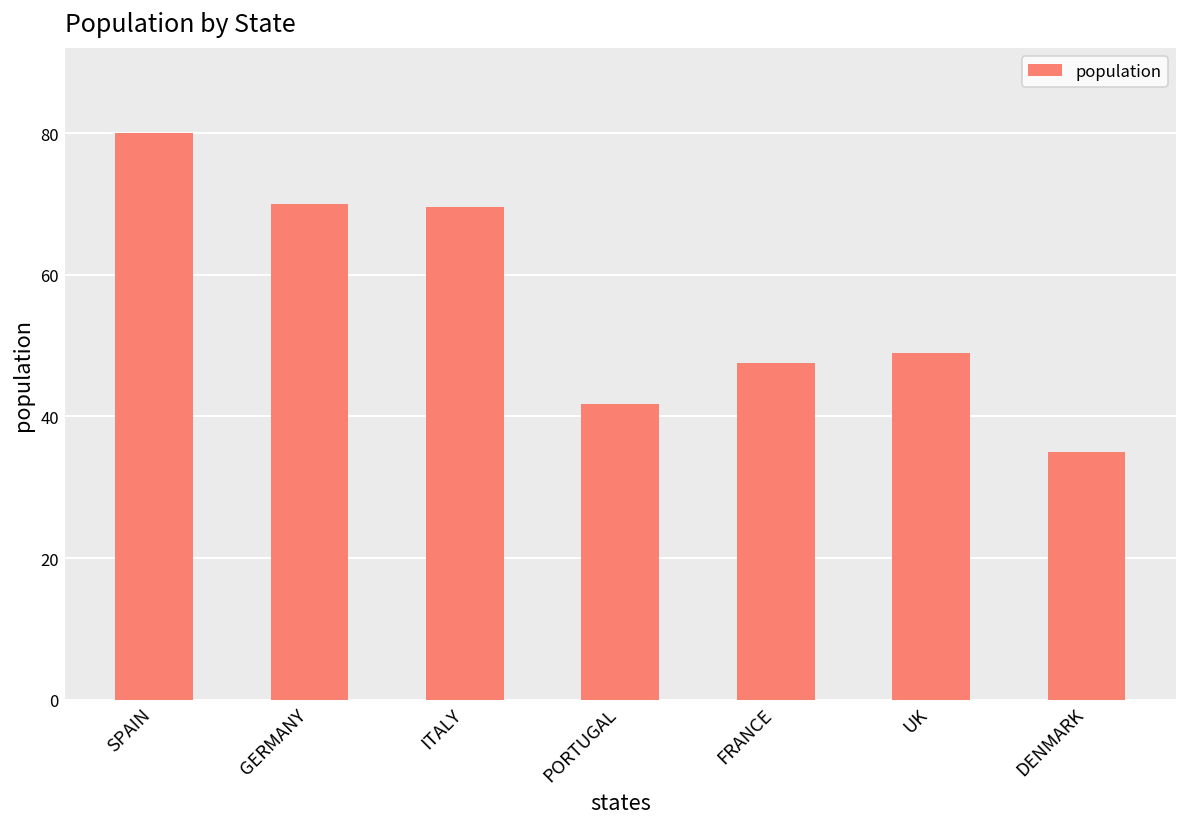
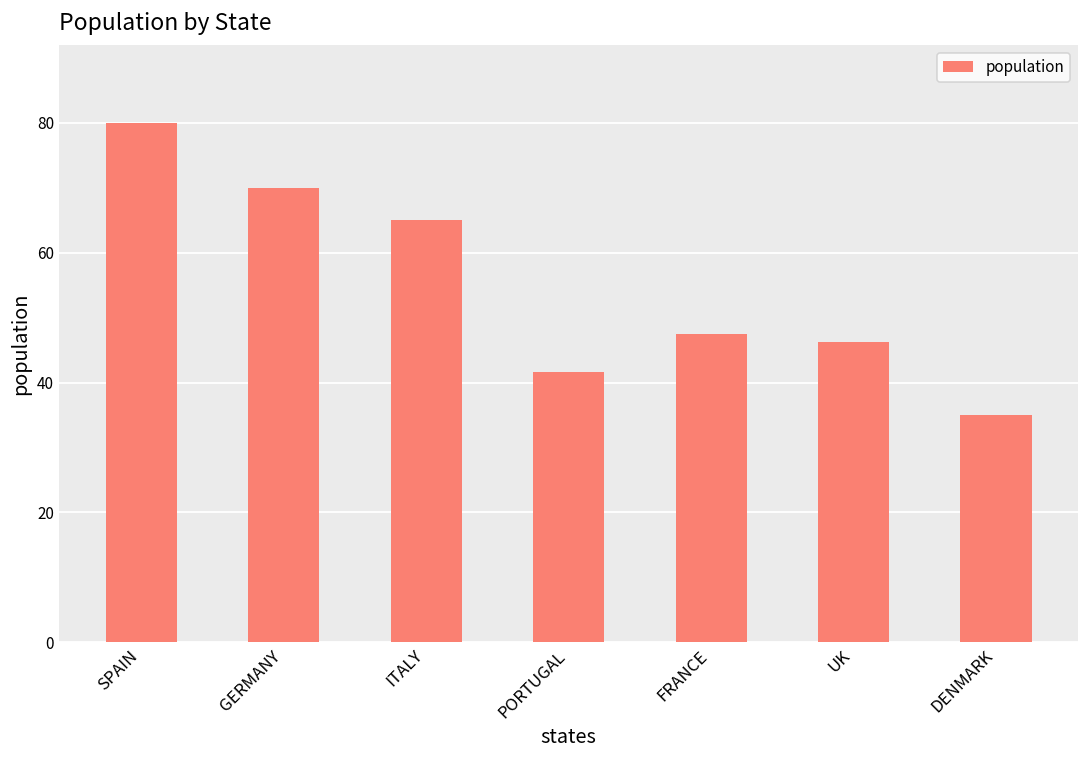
ITALY: 70 -> 65
UK: 49 -> 46
